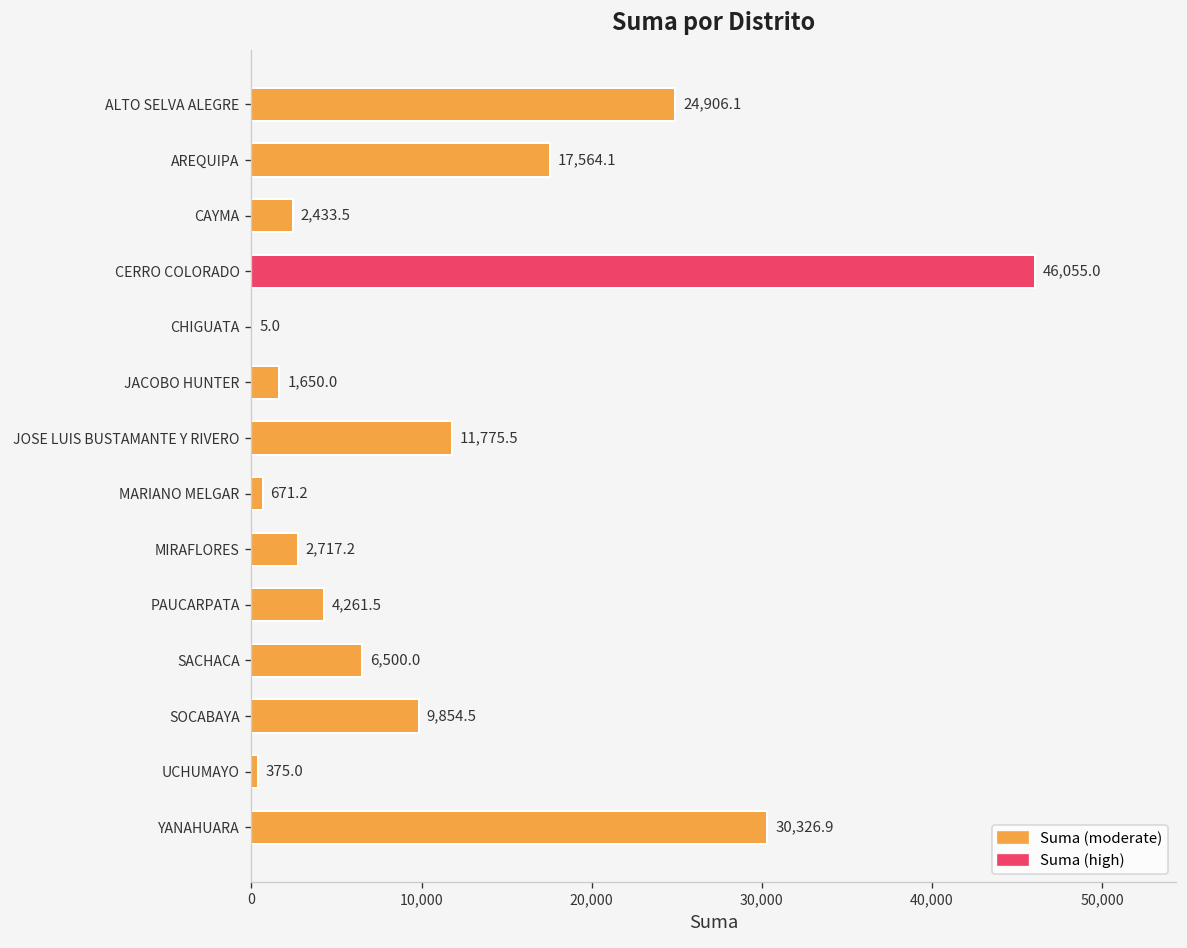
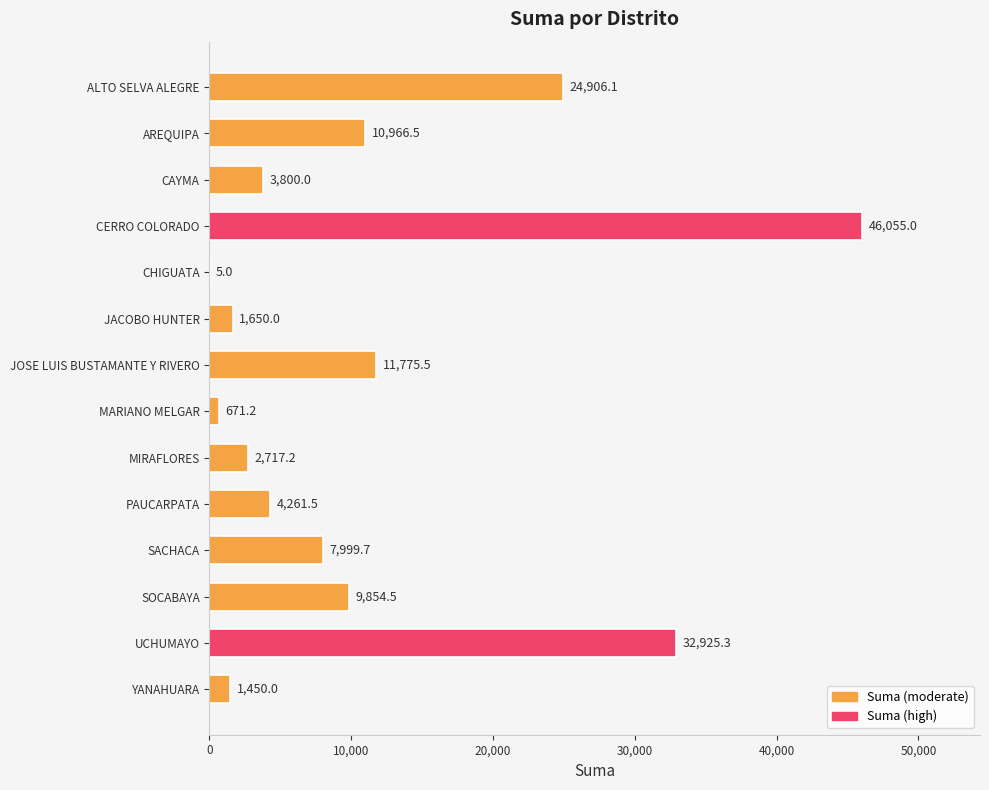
AREQUIPA: 17,564.1 -> 10,966.5
CAYMA: 2,433.5 -> 3,800.0
SACHACA: 6,500.0 -> 7,999.7
UCHUMAYO: 375.0 -> 32,925.3
YANAHUARA: 30,326.9 -> 1,450.0
